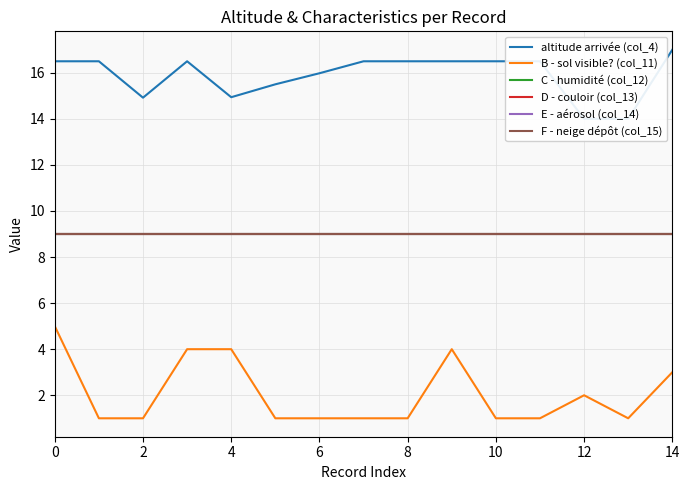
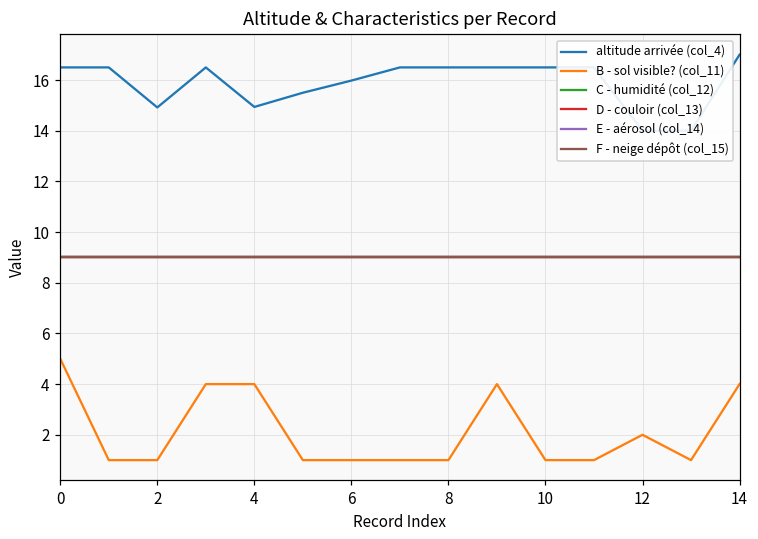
B - sol visible? (col_11), 14: 3 -> 4
